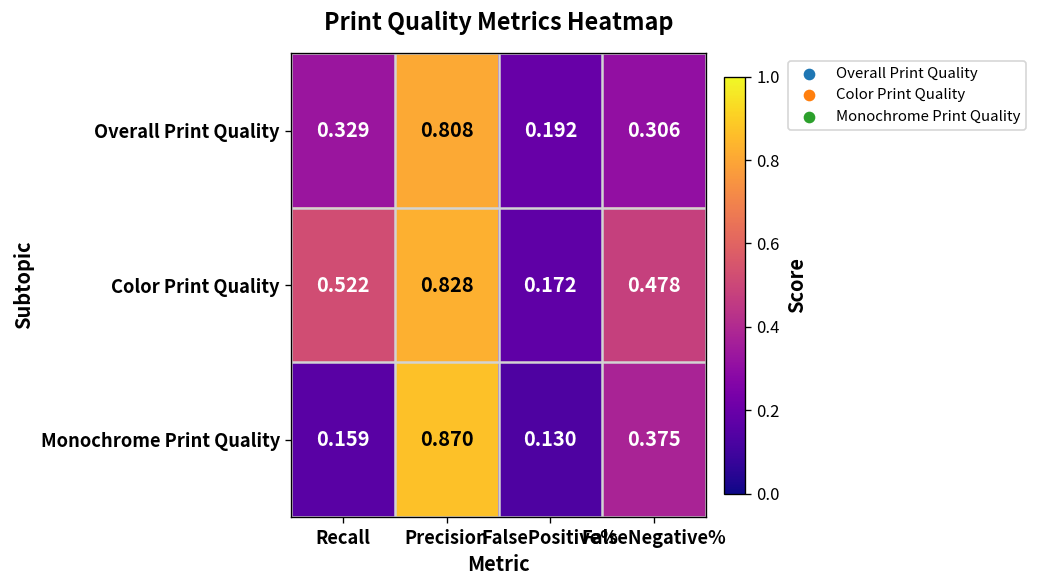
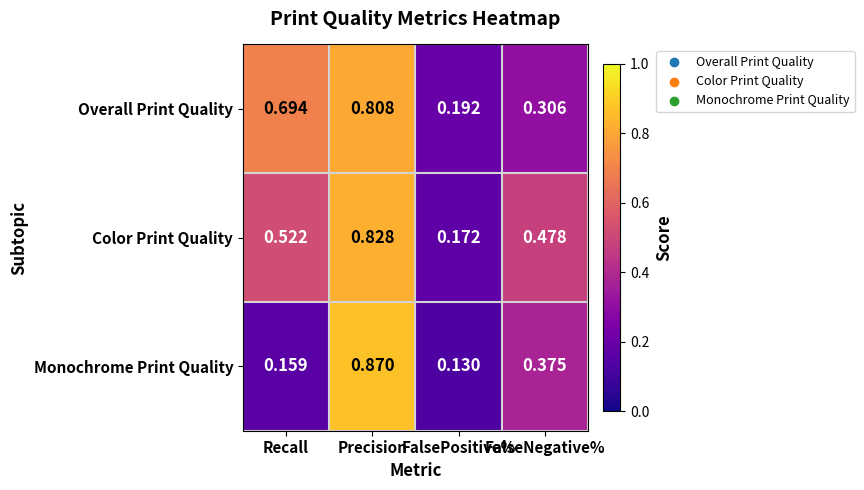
Overall Print Quality, Recall: 0.329 -> 0.694
